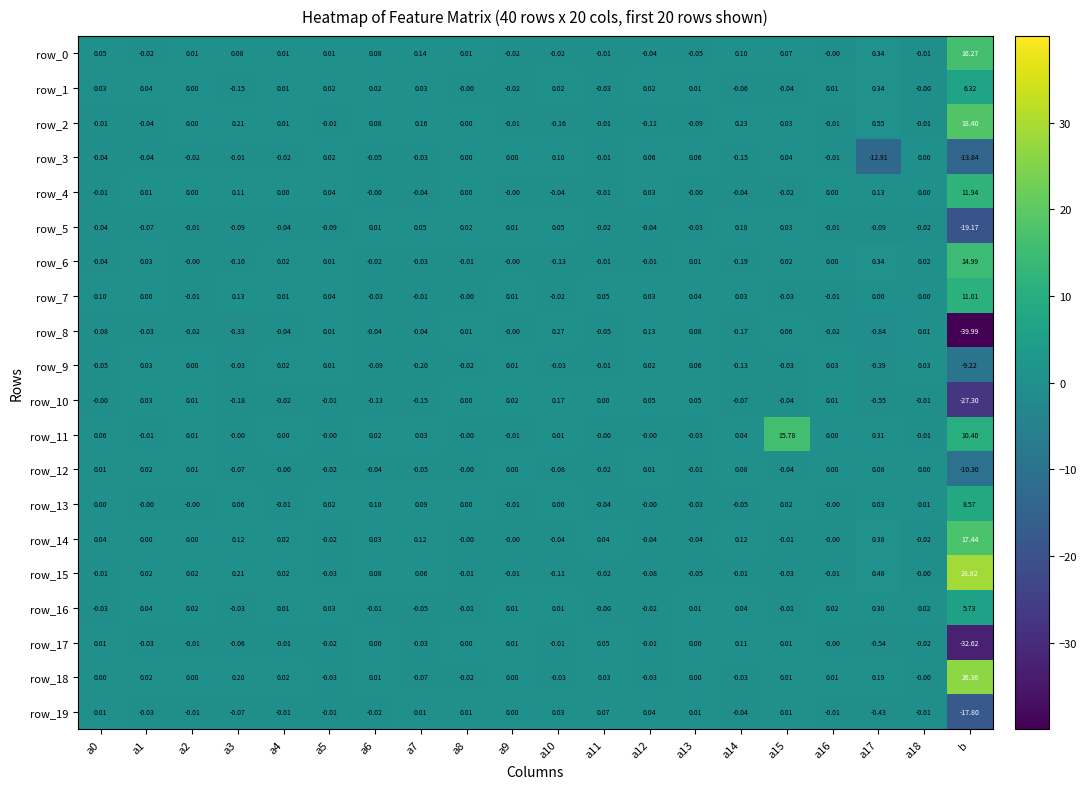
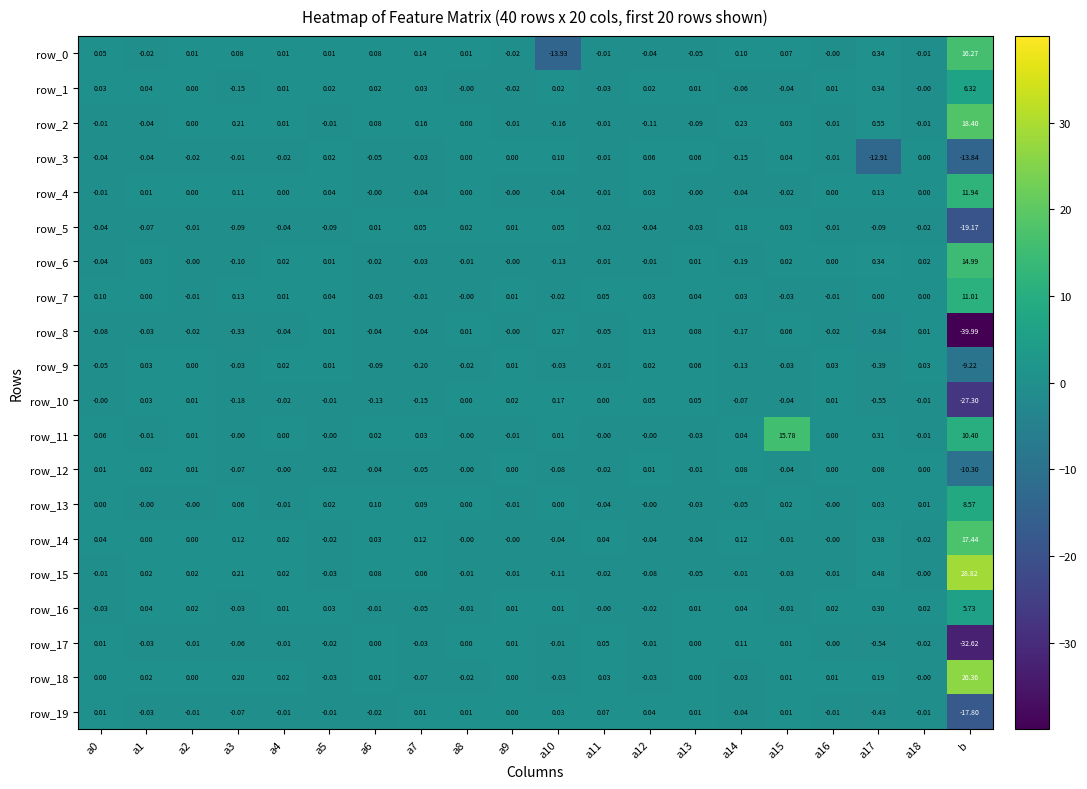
row_0, a10: -0.02 -> -13.93
